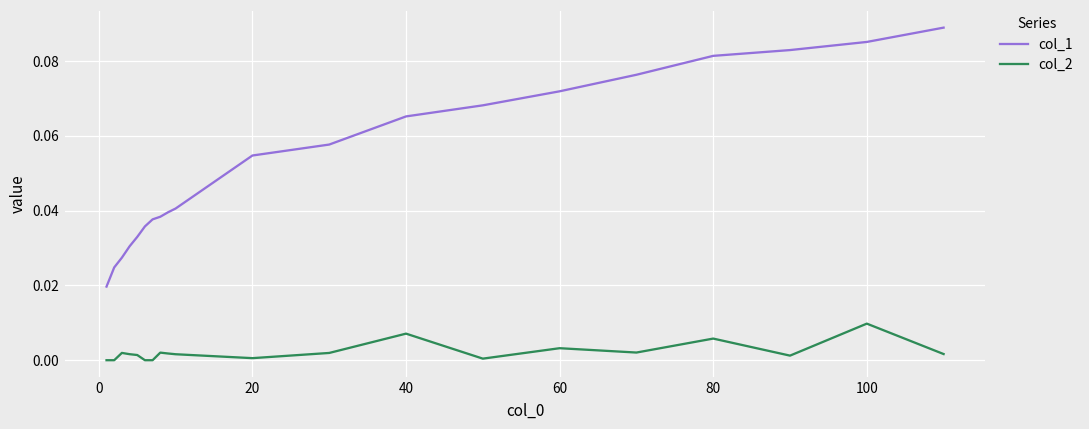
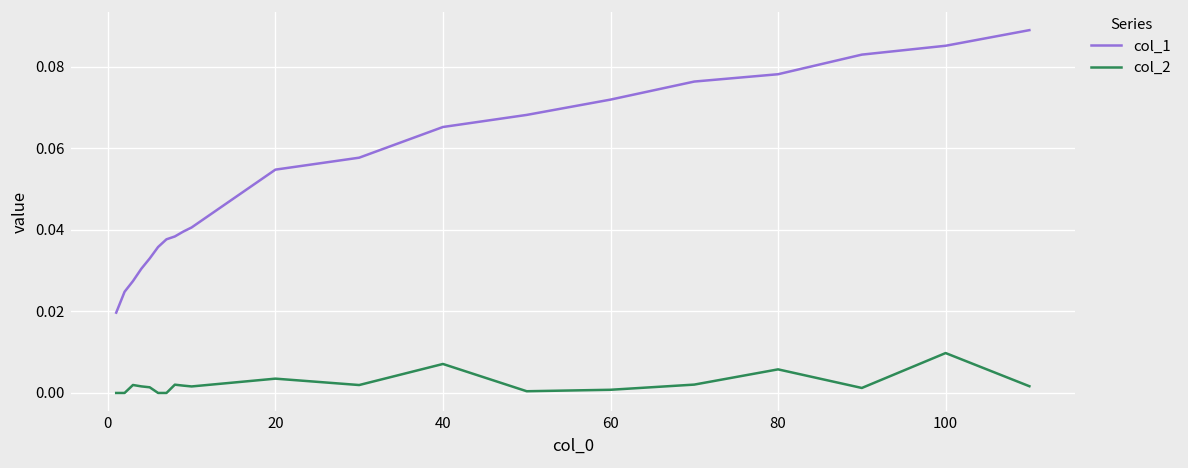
col_2, 20: 0.001 -> 0.004
col_2, 60: 0.003 -> 0.001
col_1, 80: 0.081 -> 0.078
